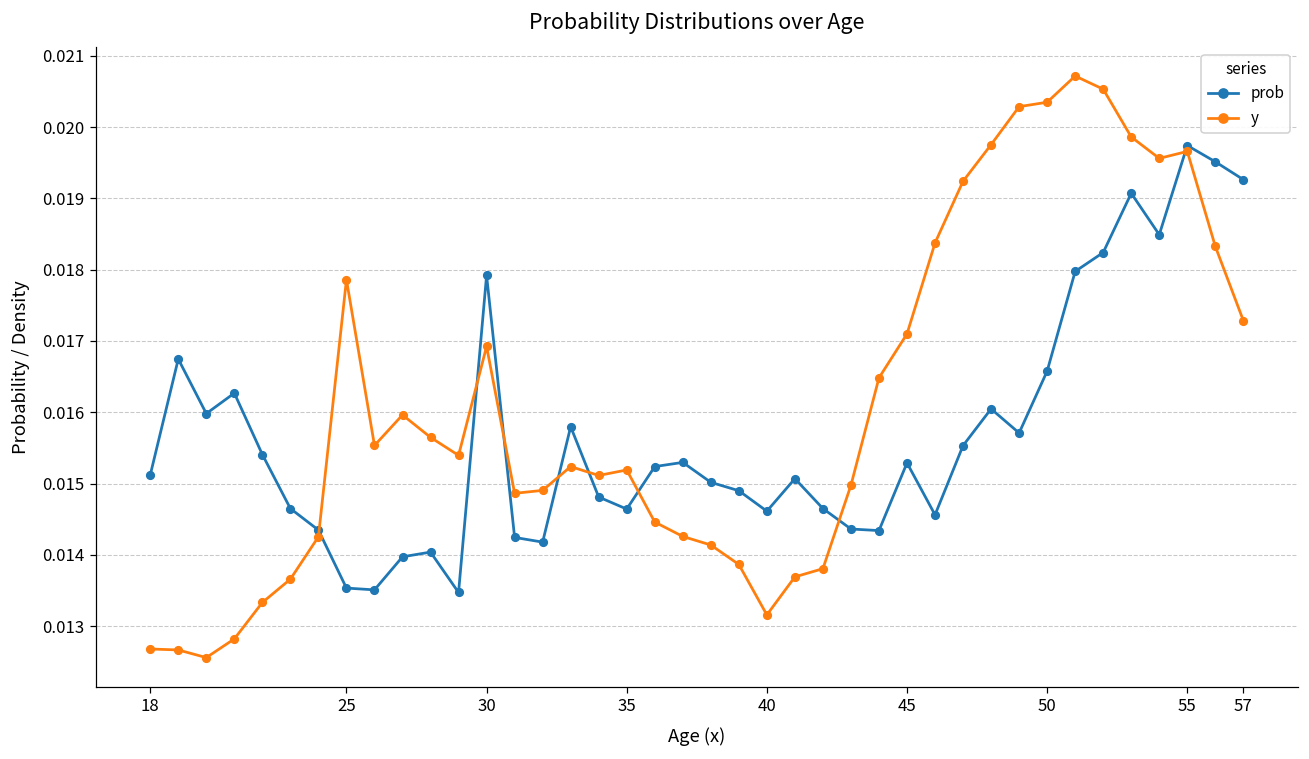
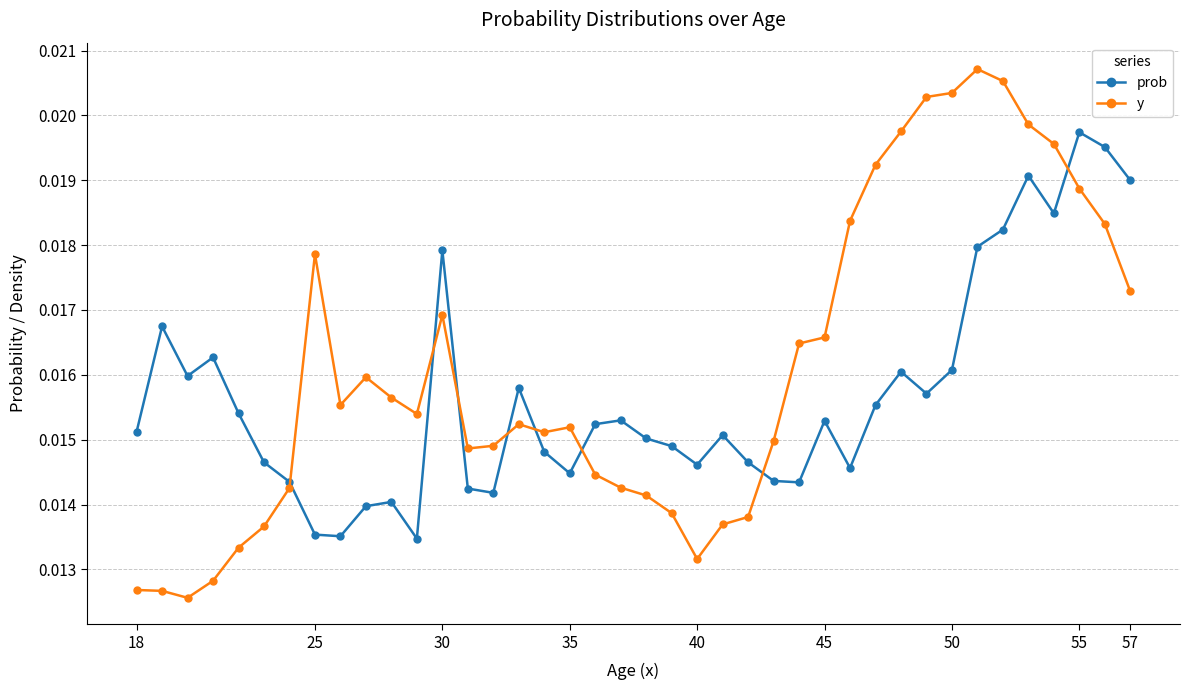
prob, 35: 0.0146 -> 0.0145
y, 45: 0.0171 -> 0.0166
prob, 50: 0.0166 -> 0.0161
y, 55: 0.0197 -> 0.0189
prob, 57: 0.0193 -> 0.0190
